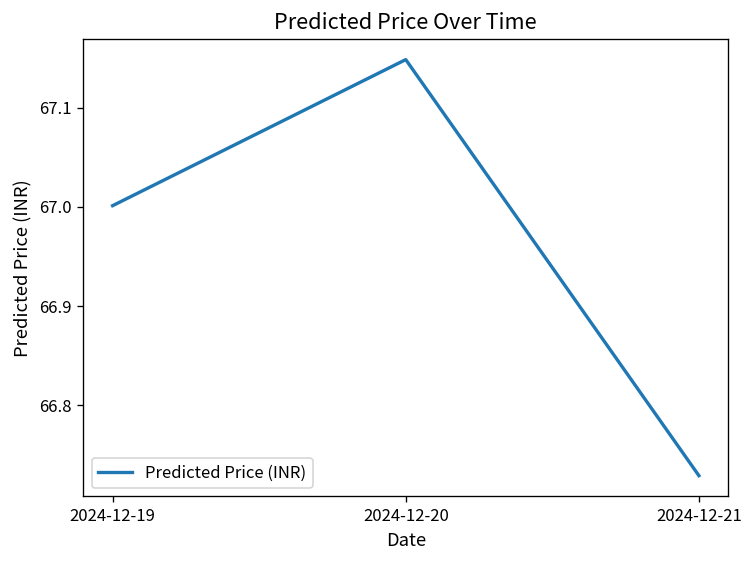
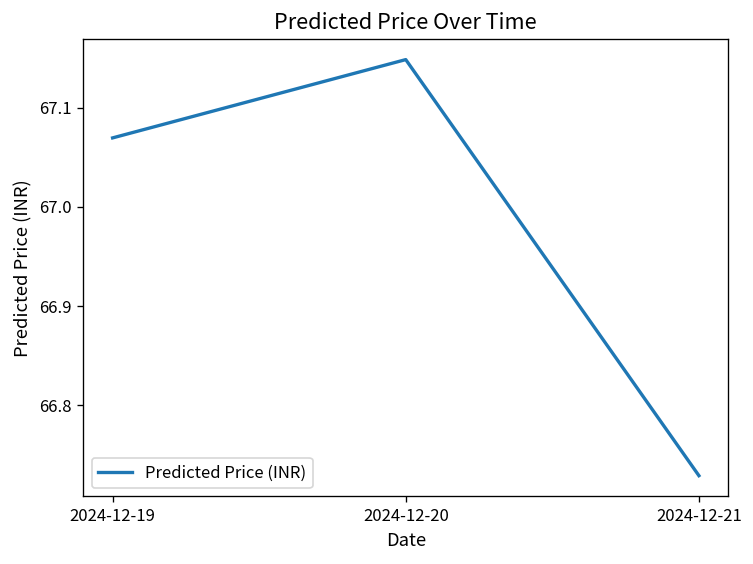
2024-12-19: 67.00 -> 67.07
